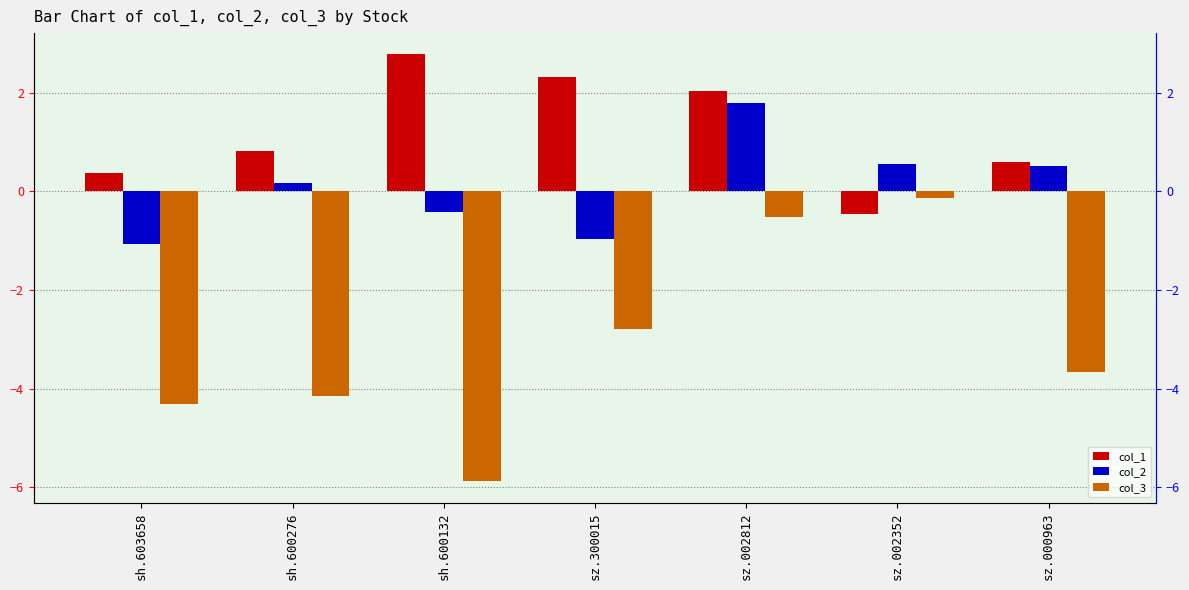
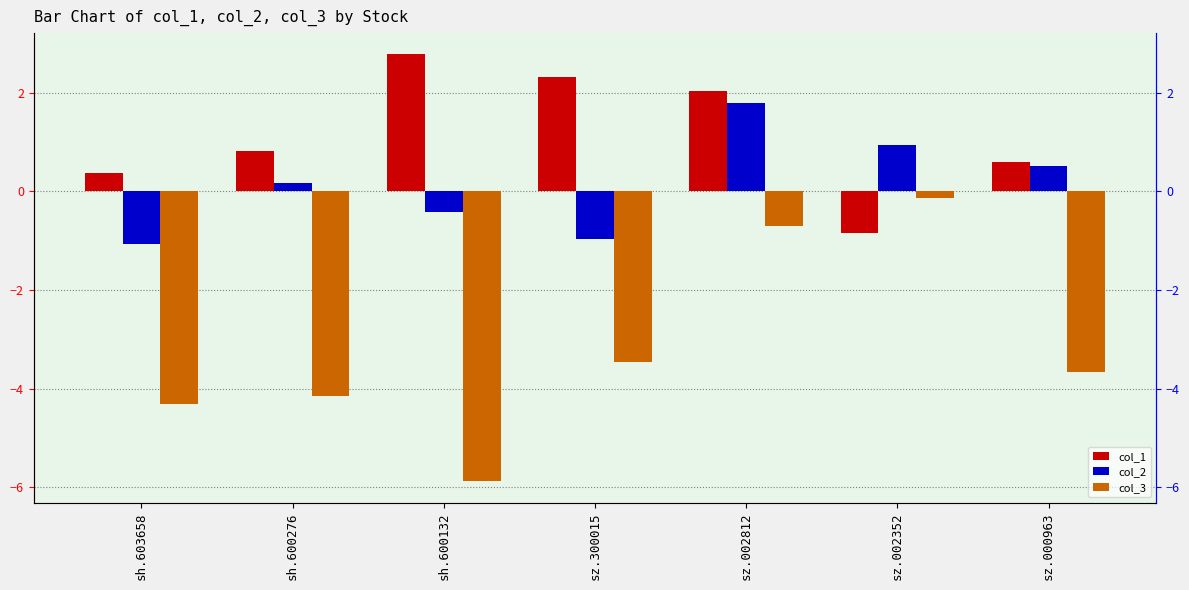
col_3, sz.300015: -2.8 -> -3.5
col_3, sz.002812: -0.5 -> -0.7
col_1, sz.002352: -0.5 -> -0.8
col_2, sz.002352: 0.6 -> 0.9
